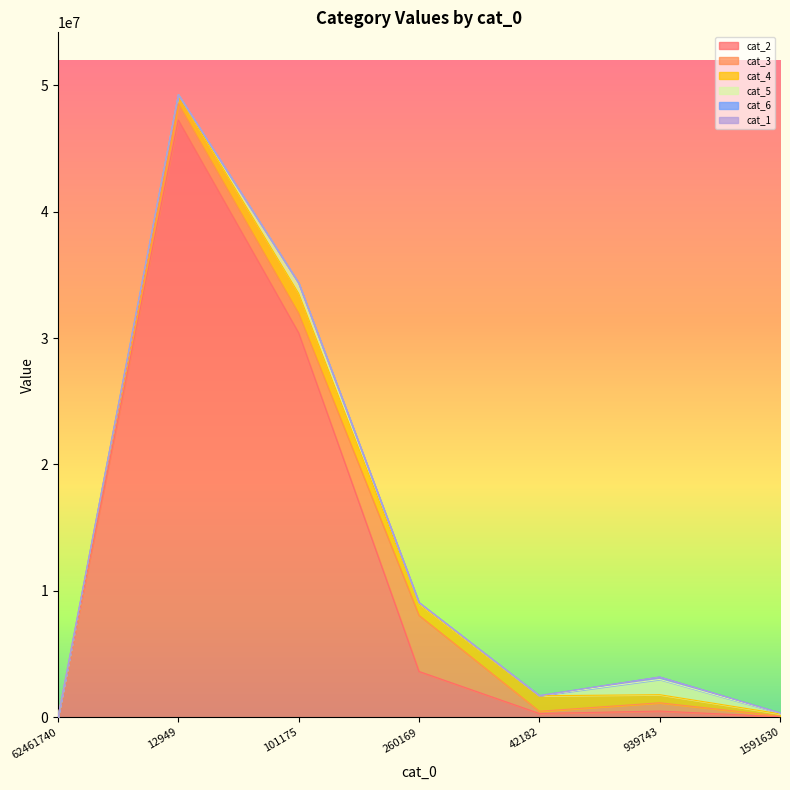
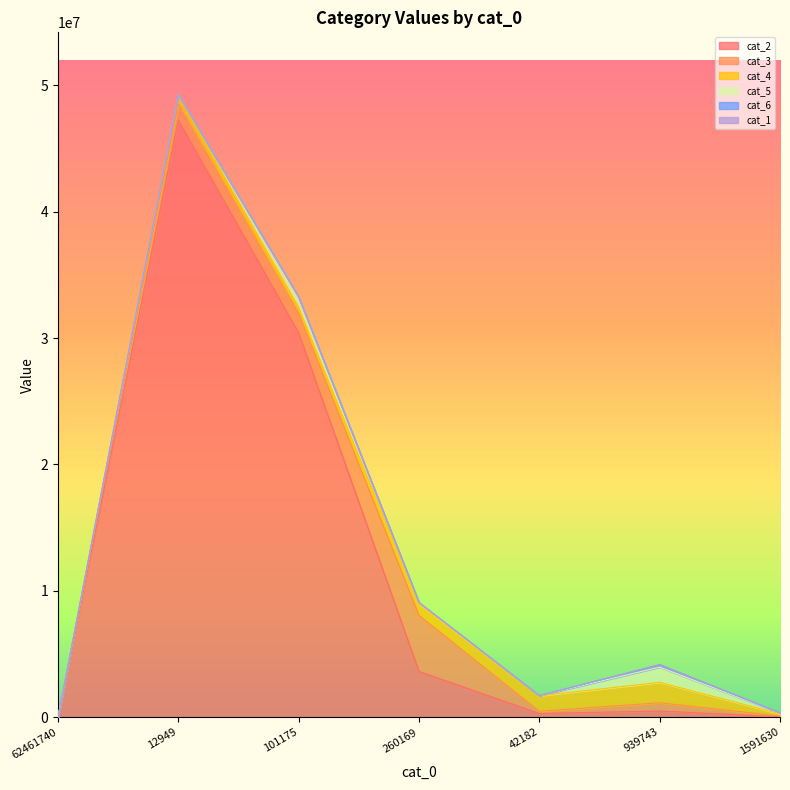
cat_4, 101175: 1600000 -> 500000
cat_4, 939743: 600000 -> 1600000
